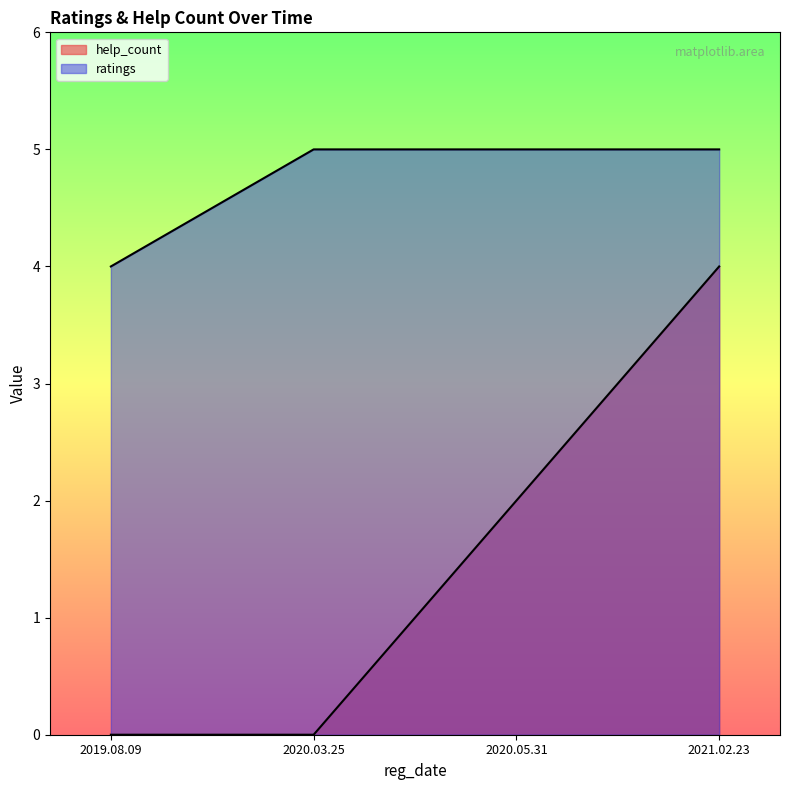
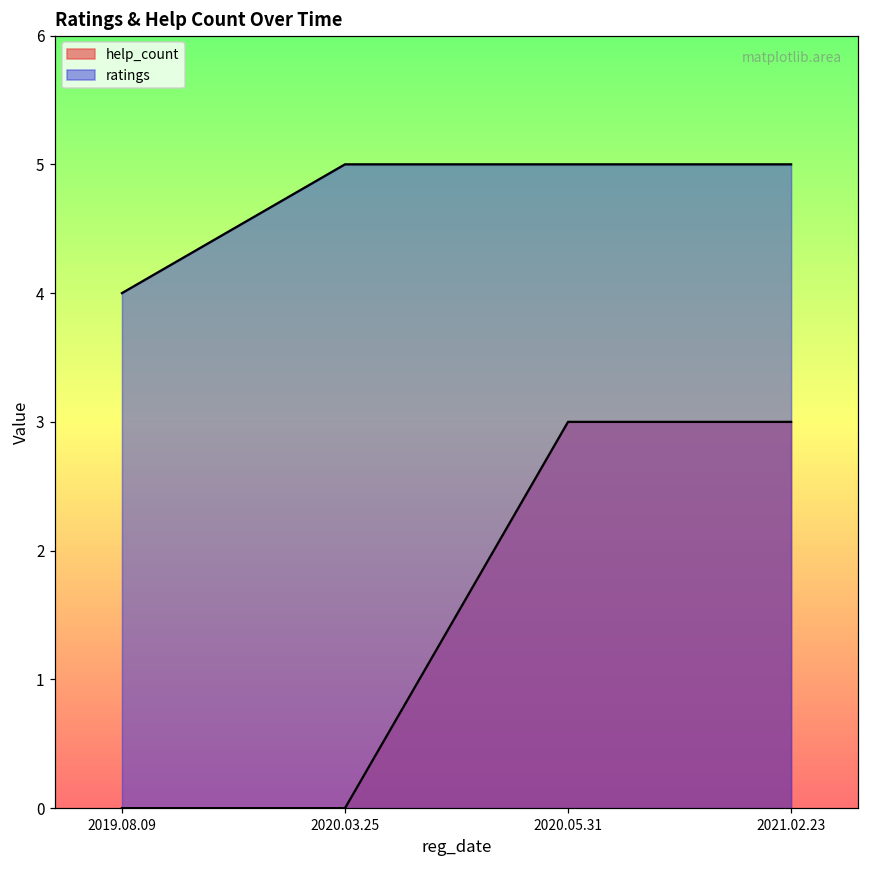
help_count, 2020.05.31: 2 -> 3
help_count, 2021.02.23: 4 -> 3
